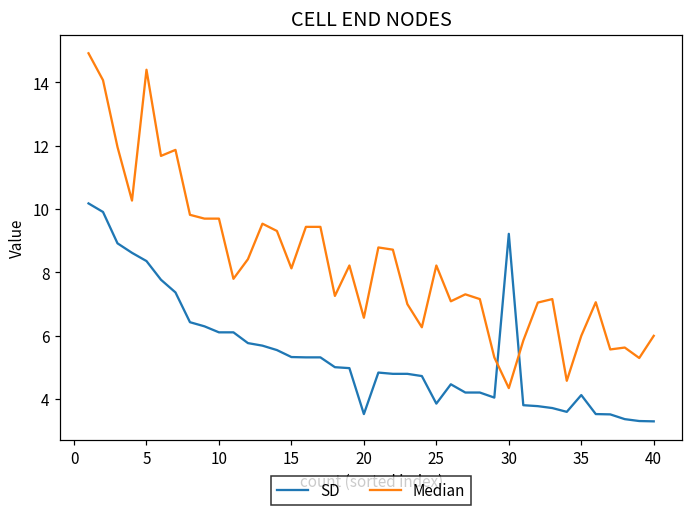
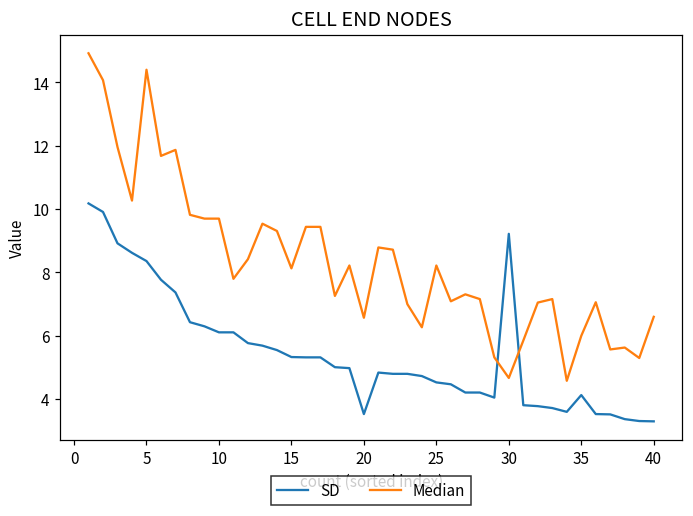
SD, 25: 3.9 -> 4.5
Median, 30: 4.4 -> 4.7
Median, 40: 6.0 -> 6.6
